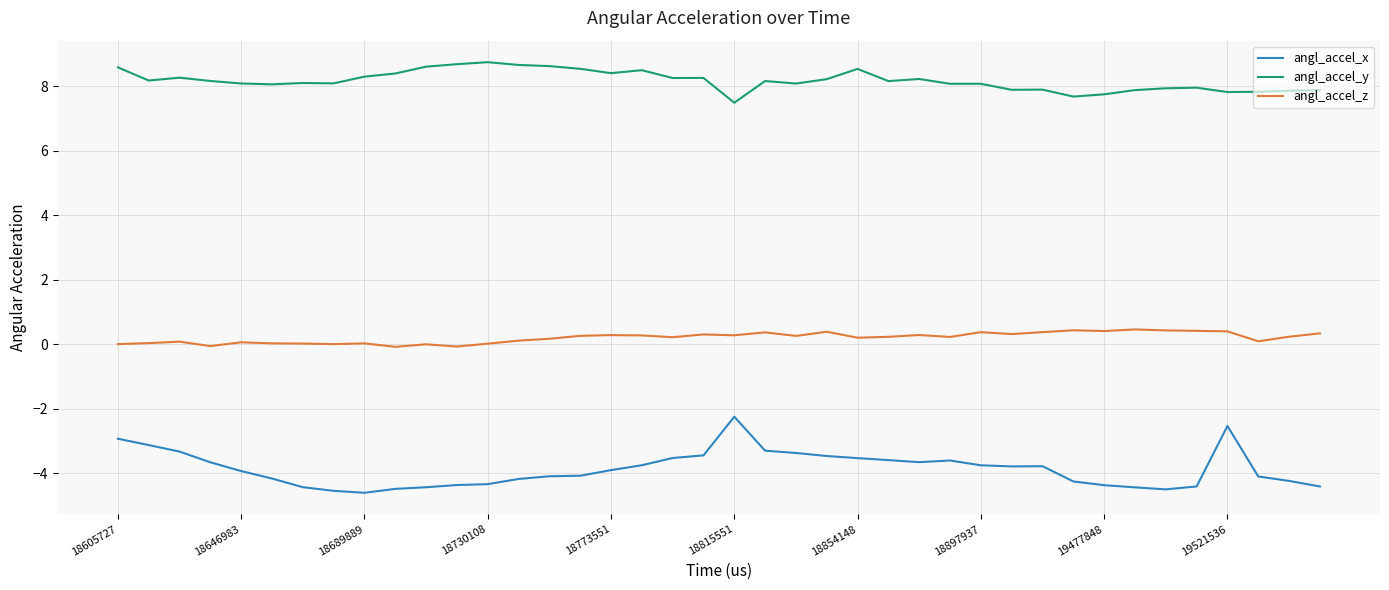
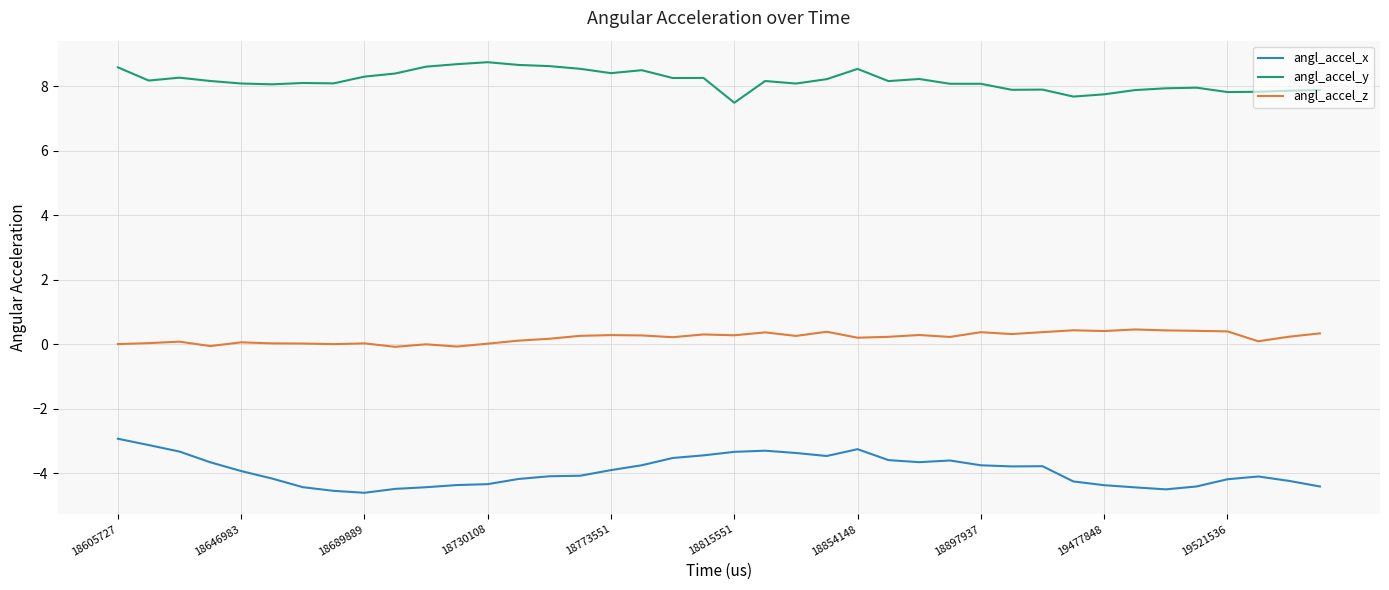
angl_accel_x, 18815551: -2.3 -> -3.3
angl_accel_x, 18854148: -3.5 -> -3.3
angl_accel_x, 19521536: -2.5 -> -4.2
